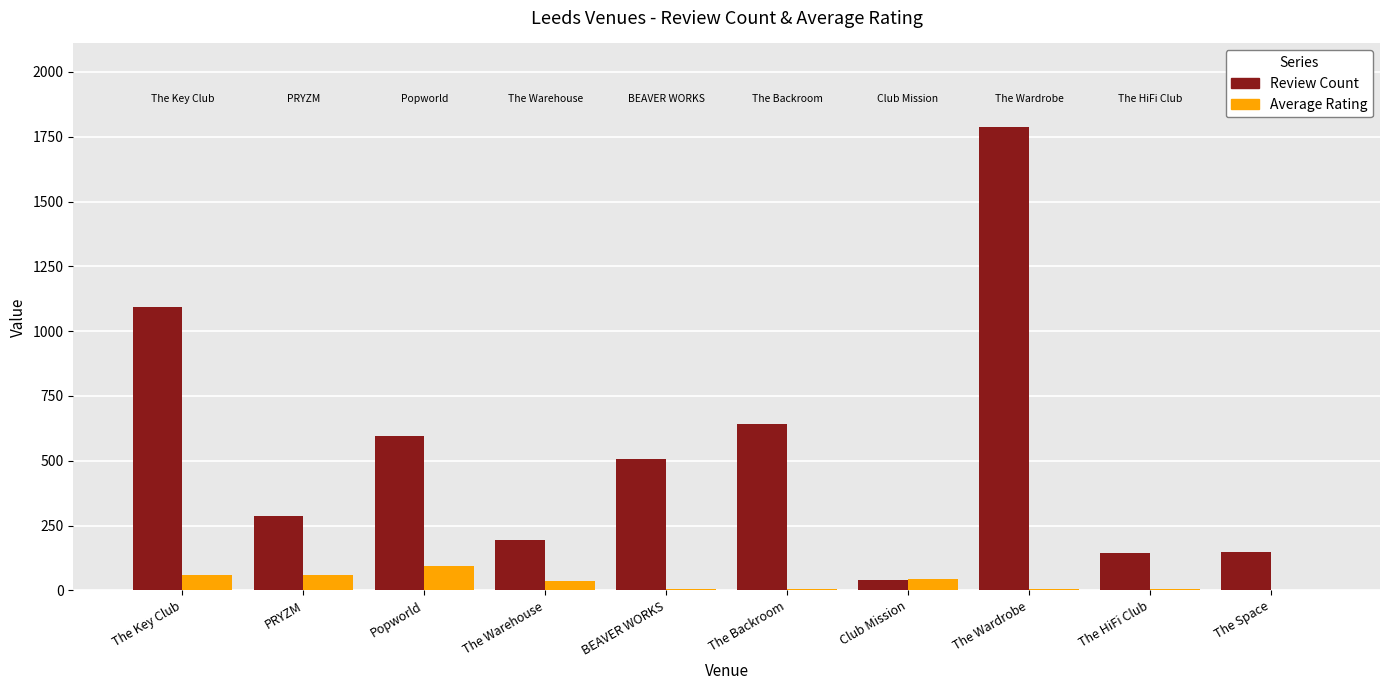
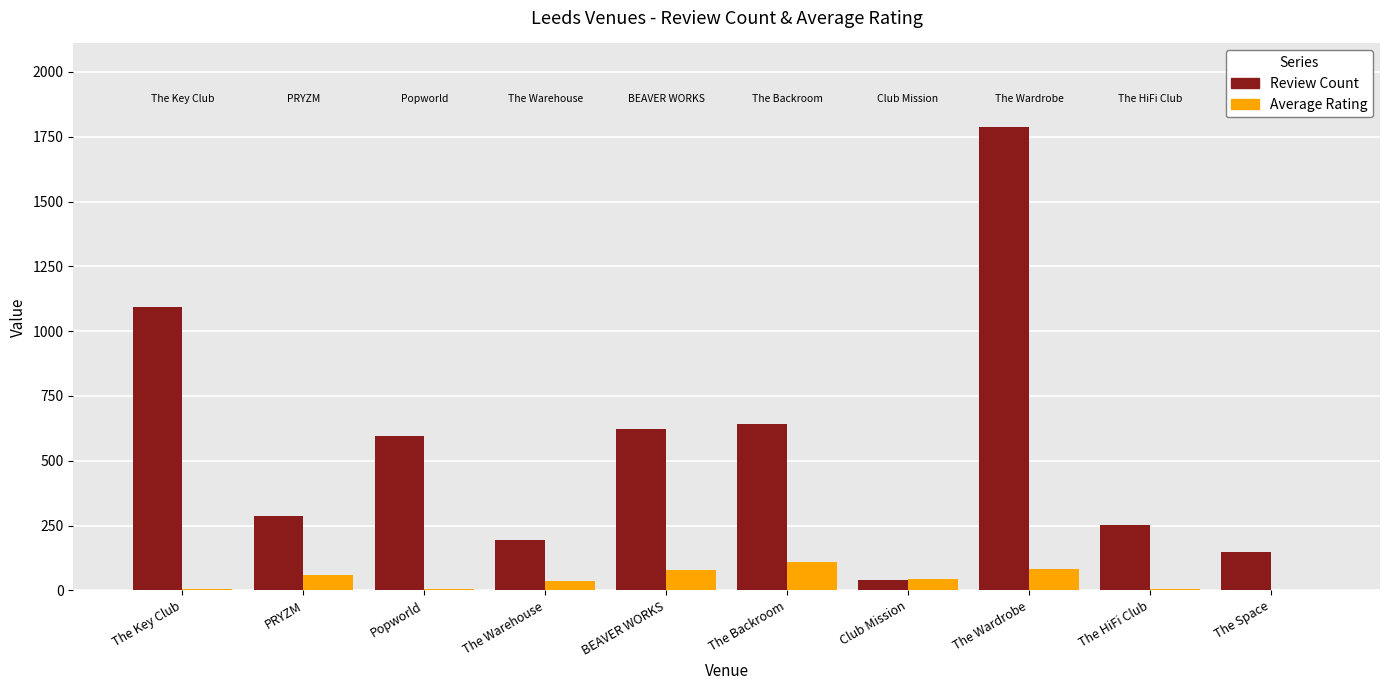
Average Rating, The Key Club: 60 -> 0
Average Rating, Popworld: 100 -> 0
Review Count, BEAVER WORKS: 510 -> 620
Average Rating, BEAVER WORKS: 0 -> 80
Average Rating, The Backroom: 0 -> 110
Average Rating, The Wardrobe: 0 -> 80
Review Count, The HiFi Club: 140 -> 250
